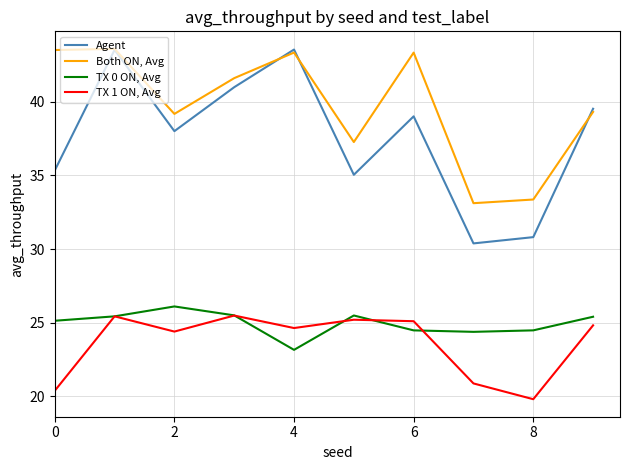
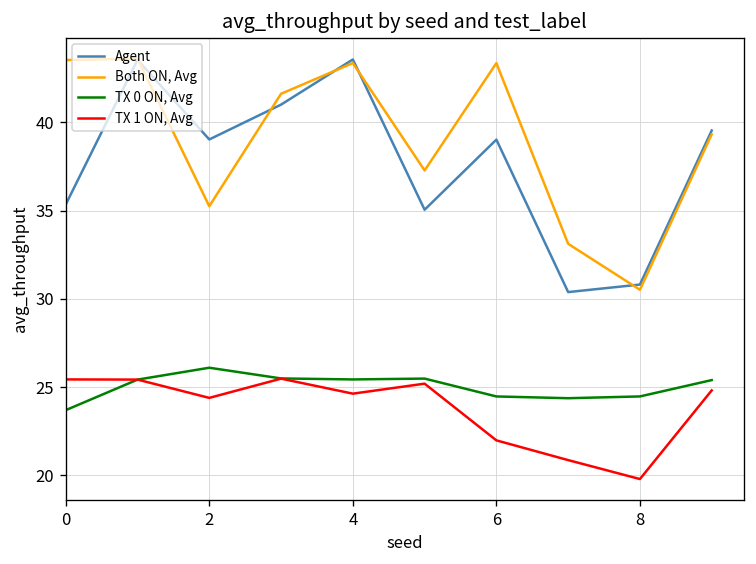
TX 0 ON, Avg, 0: 25.1 -> 23.7
TX 1 ON, Avg, 0: 20.4 -> 25.4
Agent, 2: 38.0 -> 39.0
Both ON, Avg, 2: 39.2 -> 35.2
TX 0 ON, Avg, 4: 23.1 -> 25.4
TX 1 ON, Avg, 6: 25.1 -> 22.0
Both ON, Avg, 8: 33.4 -> 30.5
